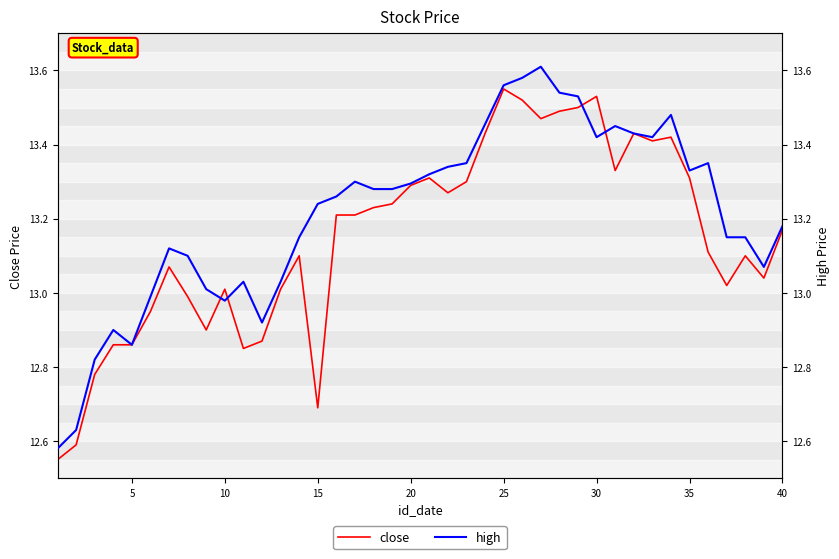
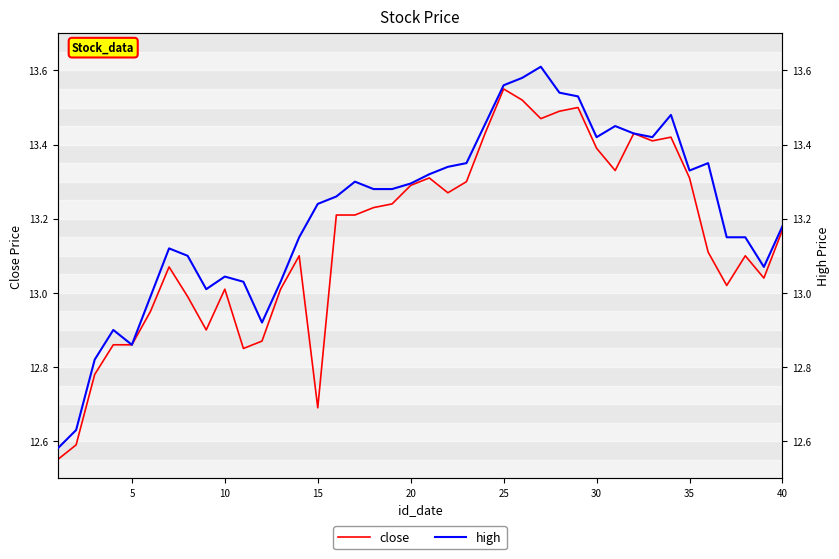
close, 30: 13.53 -> 13.39
high, 10: 12.98 -> 13.04
